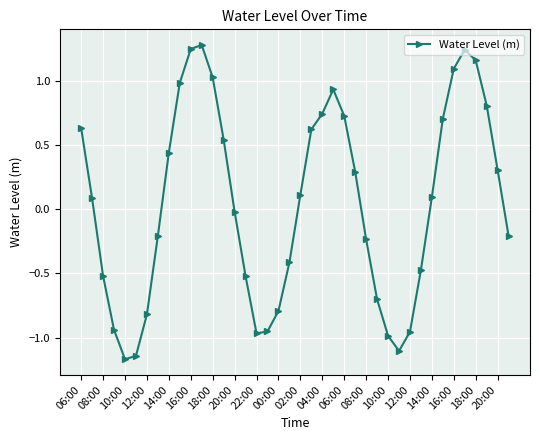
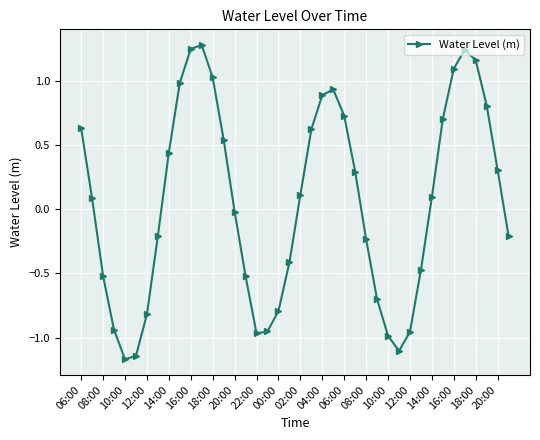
04:00: 0.74 -> 0.89
